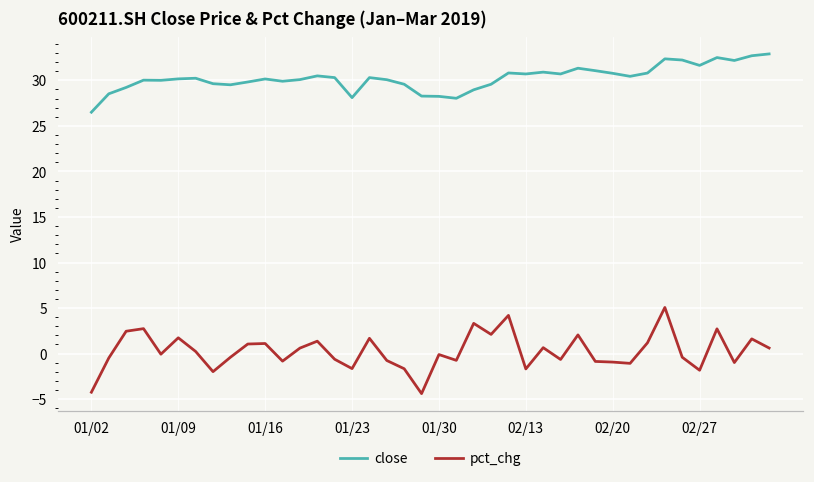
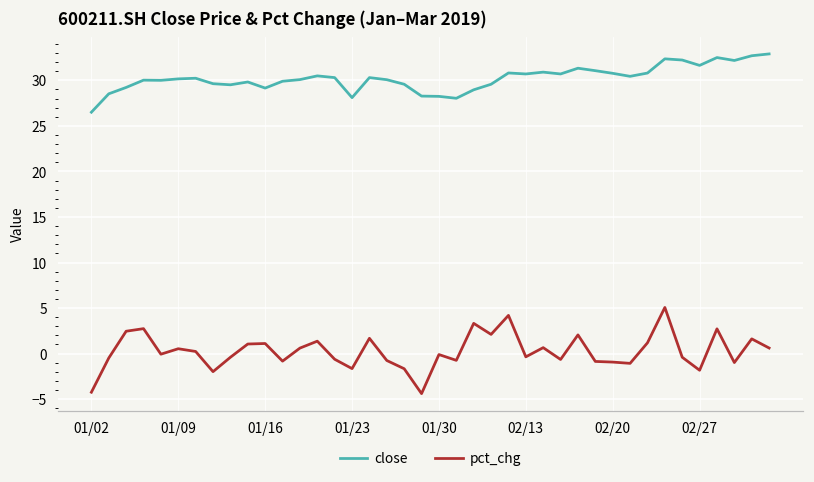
pct_chg, 01/09: 2 -> 1
close, 01/16: 30 -> 29
pct_chg, 02/13: -2 -> 0
